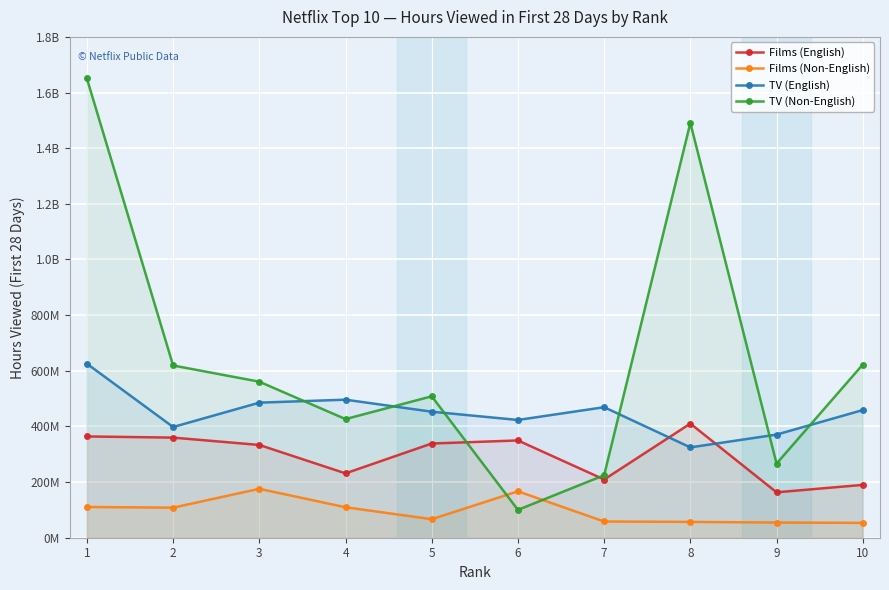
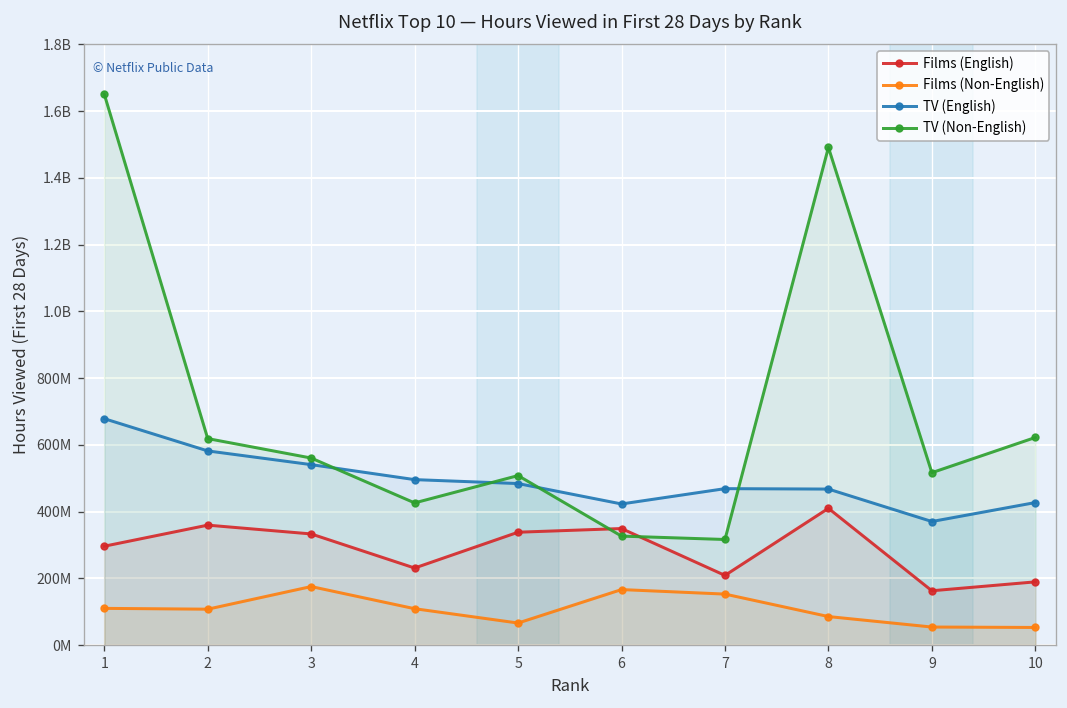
Films (English), 1: 360000000 -> 300000000
TV (English), 1: 630000000 -> 680000000
TV (English), 2: 400000000 -> 580000000
TV (English), 3: 490000000 -> 540000000
TV (English), 5: 450000000 -> 480000000
TV (Non-English), 6: 100000000 -> 330000000
Films (Non-English), 7: 60000000 -> 150000000
TV (Non-English), 7: 220000000 -> 320000000
Films (Non-English), 8: 60000000 -> 90000000
TV (English), 8: 320000000 -> 470000000
TV (Non-English), 9: 270000000 -> 520000000
TV (English), 10: 460000000 -> 430000000
